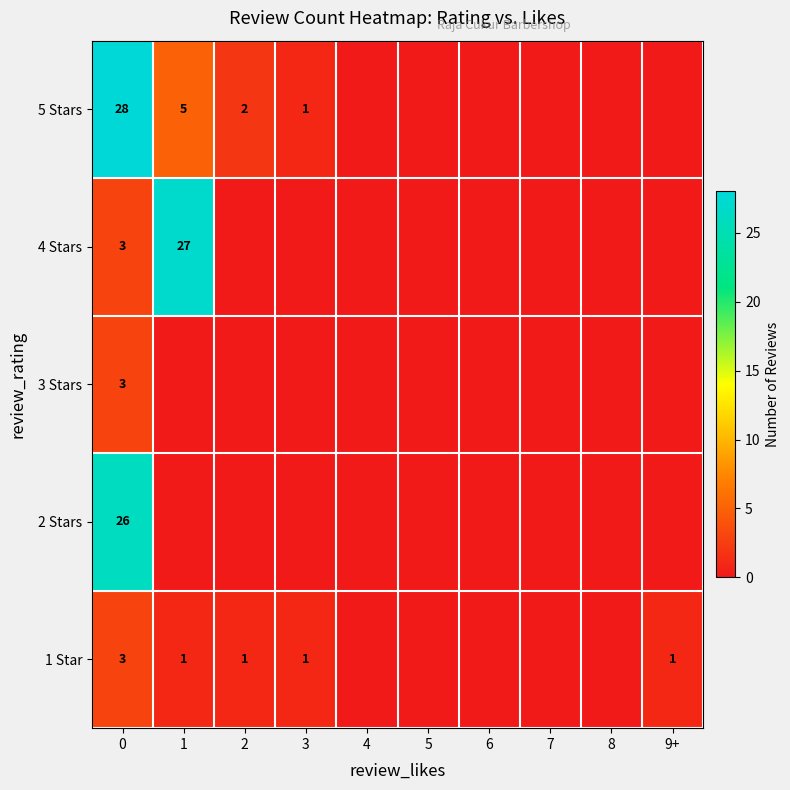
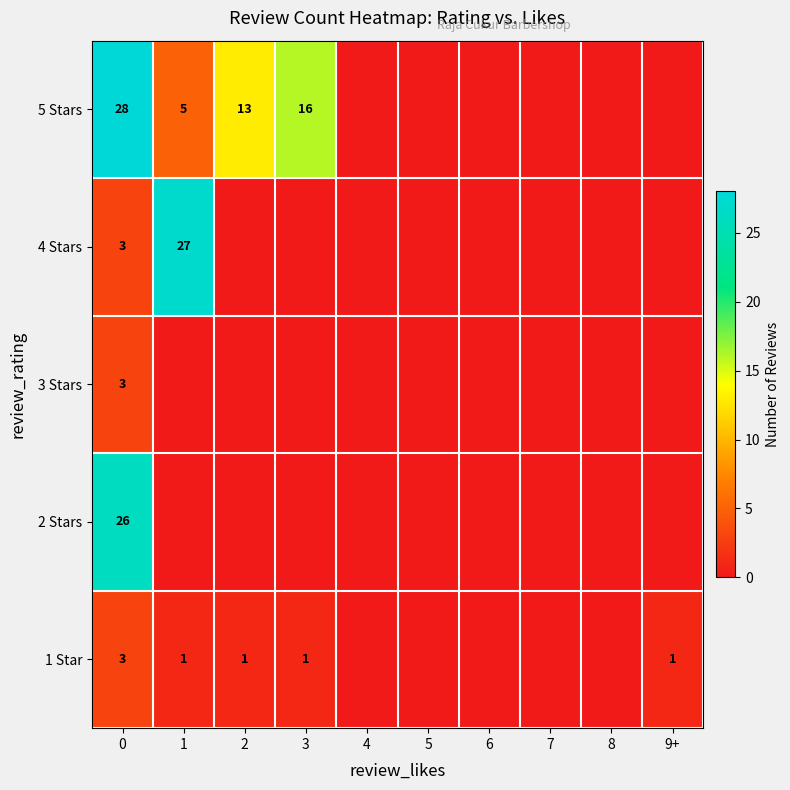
5 Stars, 2: 2 -> 13
5 Stars, 3: 1 -> 16
